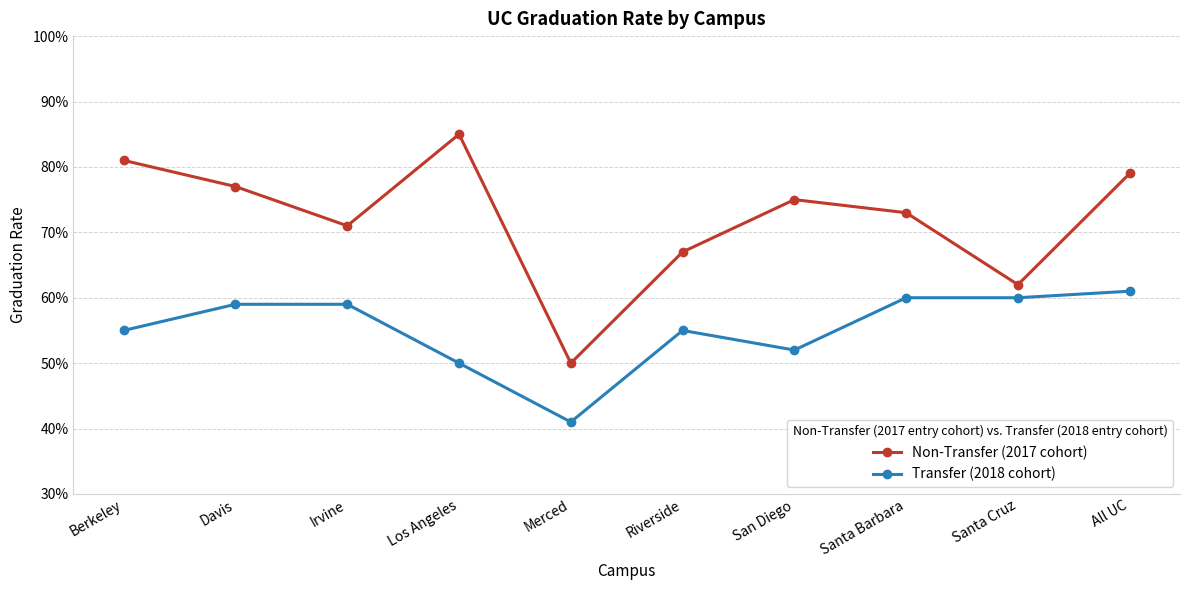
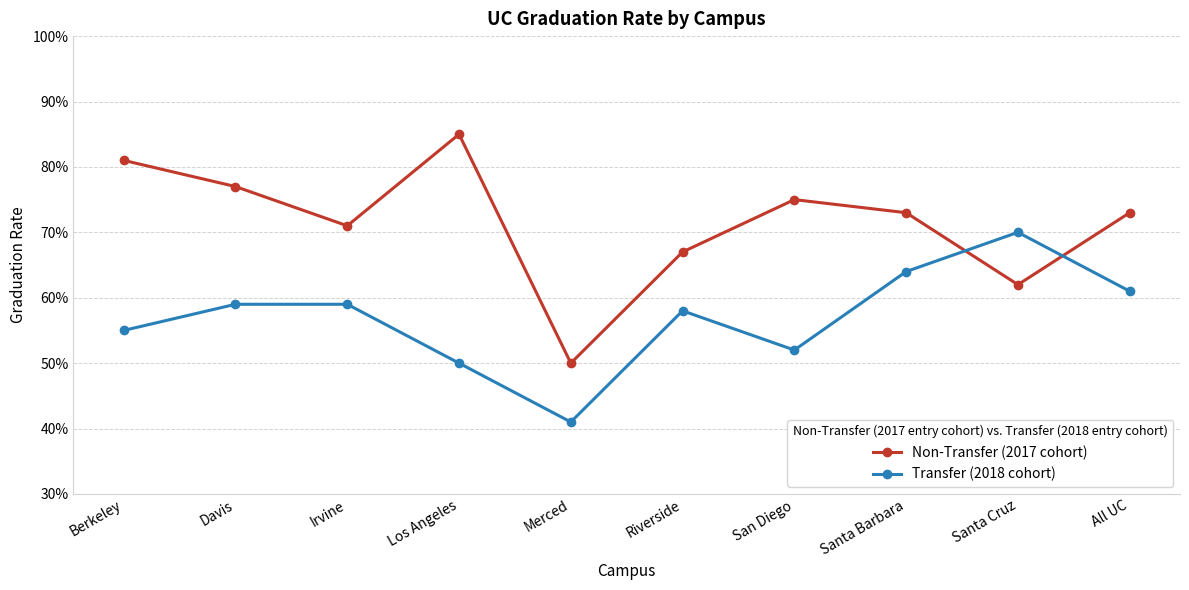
Transfer (2018 cohort), Riverside: 55% -> 58%
Transfer (2018 cohort), Santa Barbara: 60% -> 64%
Transfer (2018 cohort), Santa Cruz: 60% -> 70%
Non-Transfer (2017 cohort), All UC: 79% -> 73%
